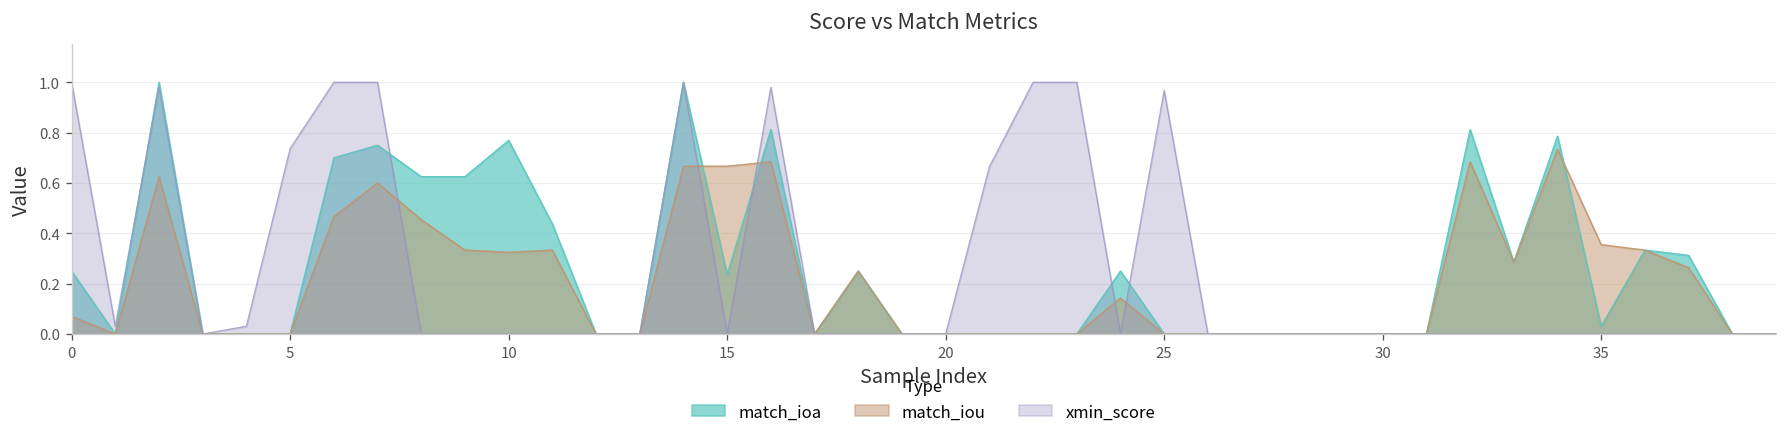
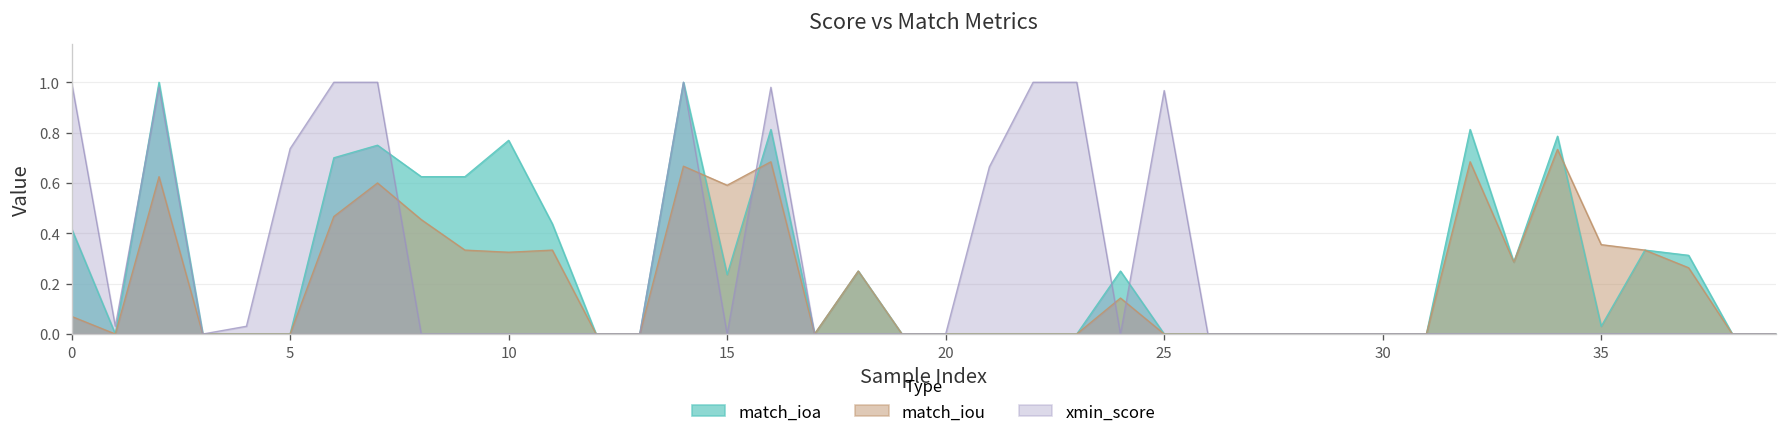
match_ioa, 0: 0.25 -> 0.42
match_iou, 15: 0.67 -> 0.59
